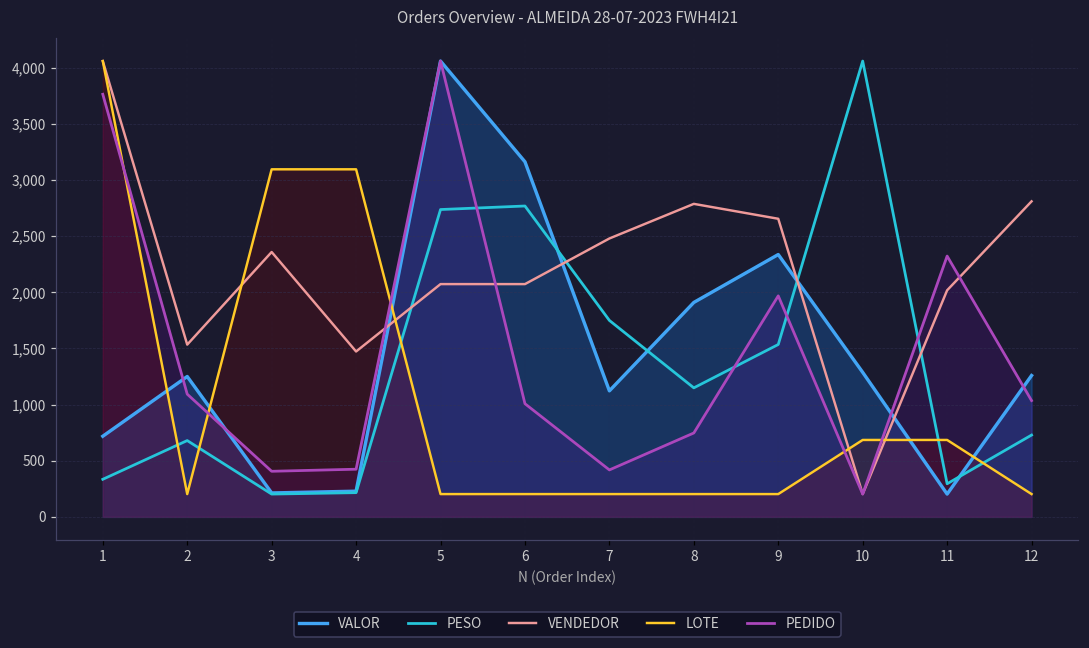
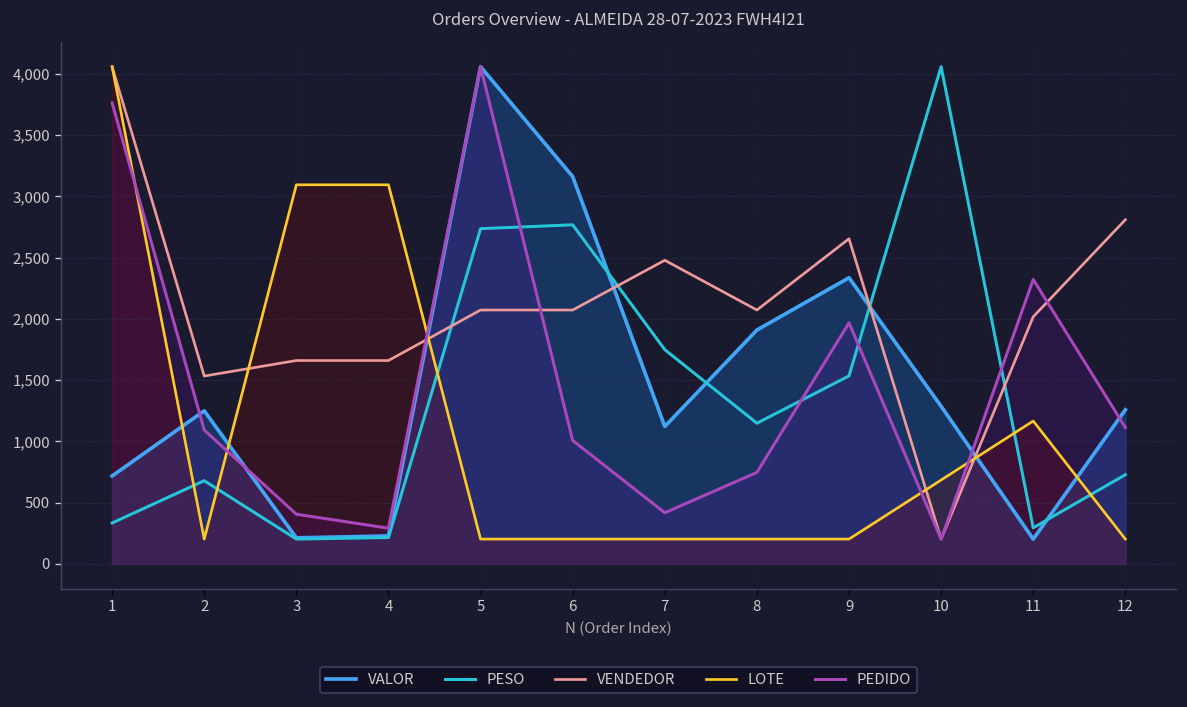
VENDEDOR, 3: 2,360 -> 1,660
VENDEDOR, 4: 1,470 -> 1,660
PEDIDO, 4: 420 -> 290
VENDEDOR, 8: 2,790 -> 2,070
LOTE, 11: 680 -> 1,170
PEDIDO, 12: 1,040 -> 1,110
